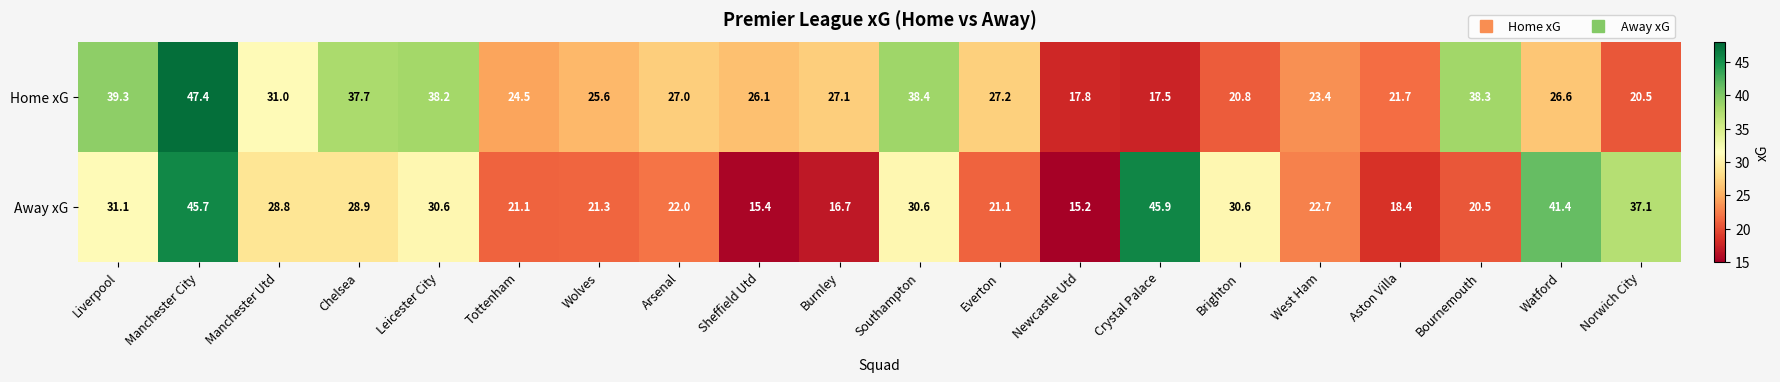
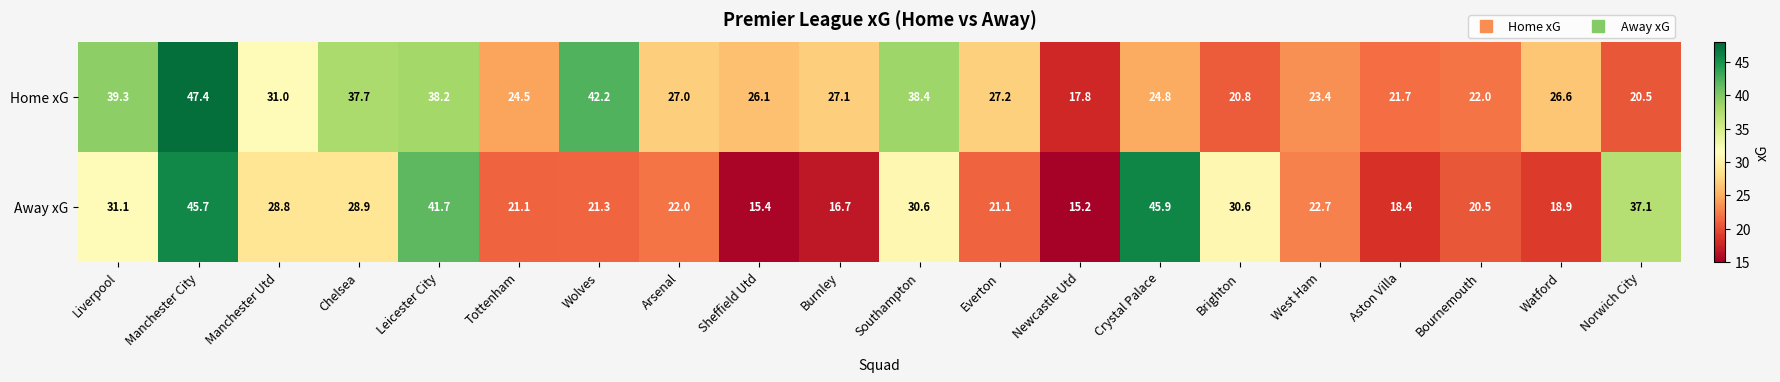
Home xG, Wolves: 25.6 -> 42.2
Home xG, Crystal Palace: 17.5 -> 24.8
Home xG, Bournemouth: 38.3 -> 22.0
Away xG, Leicester City: 30.6 -> 41.7
Away xG, Watford: 41.4 -> 18.9
